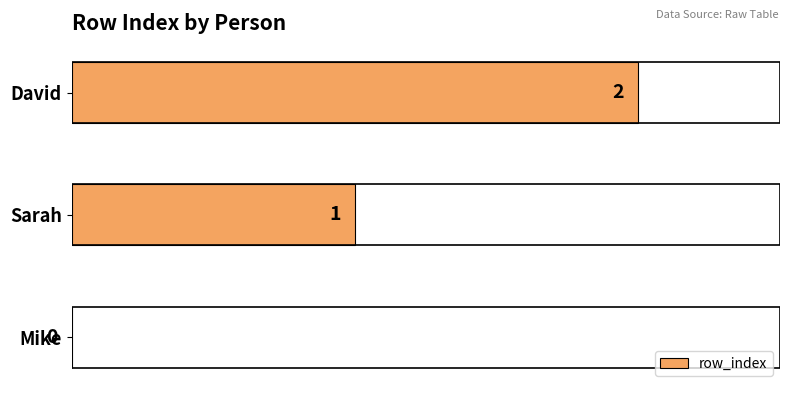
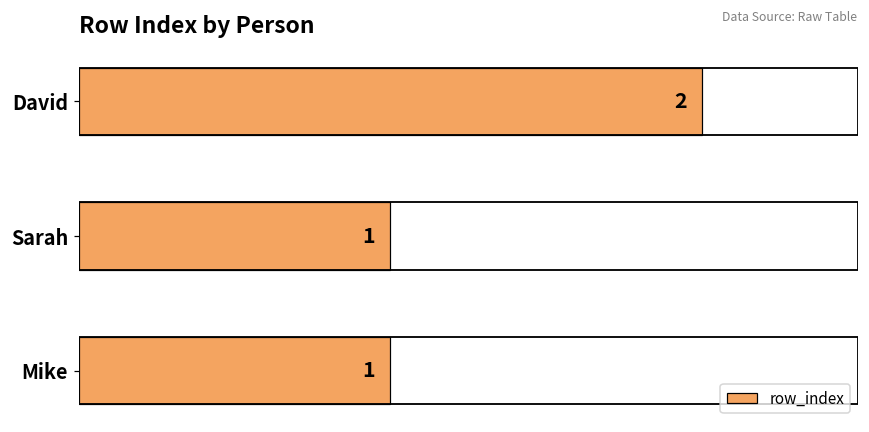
Mike: 0 -> 1
